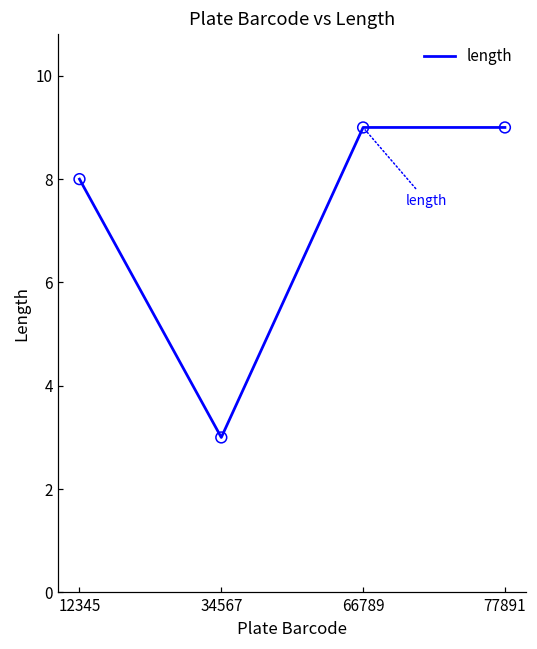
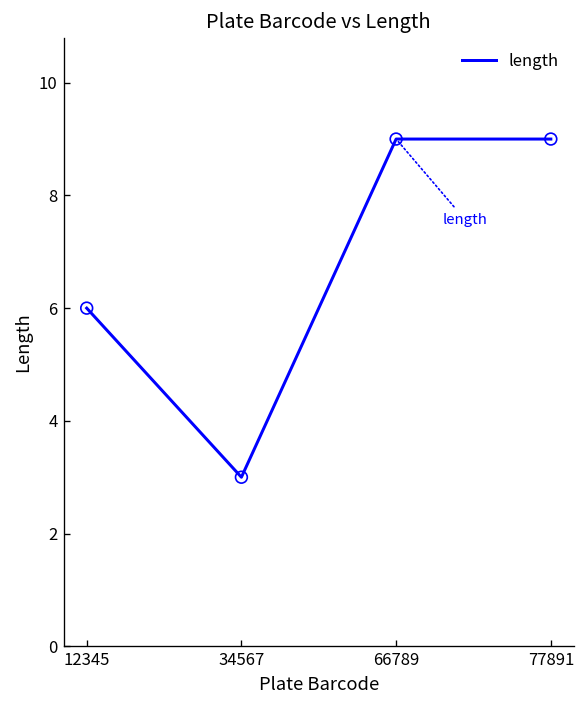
12345: 8 -> 6
